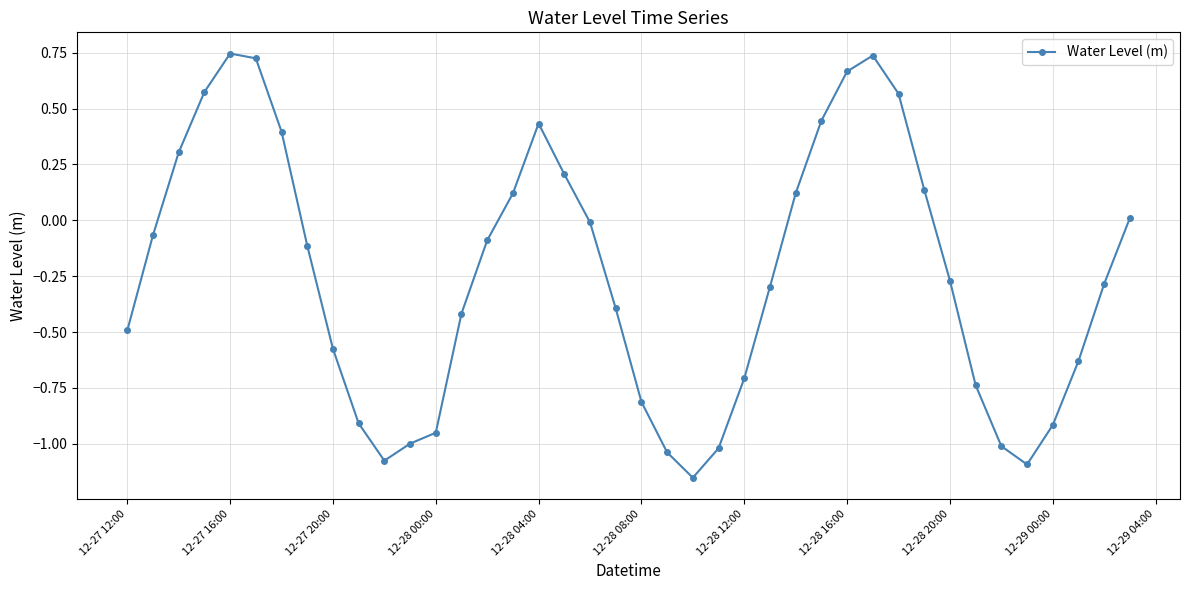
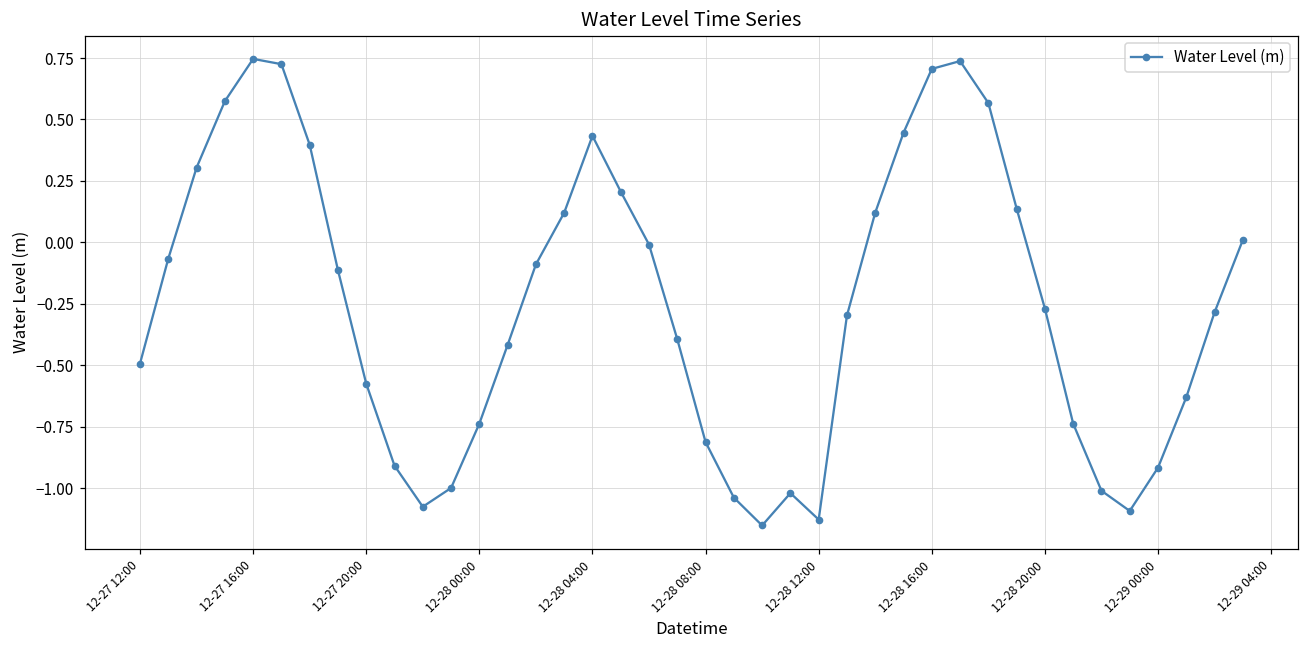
12-28 00:00: -0.95 -> -0.74
12-28 12:00: -0.71 -> -1.13
12-28 16:00: 0.67 -> 0.71
